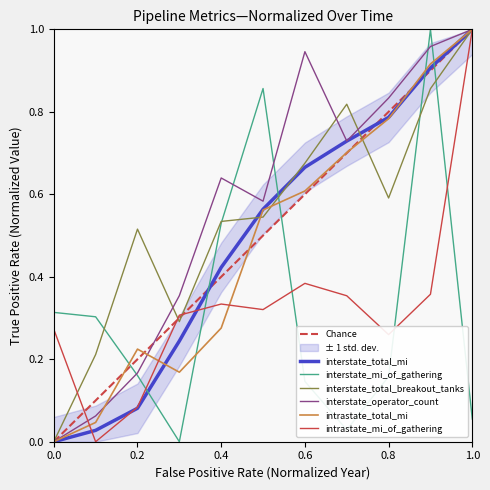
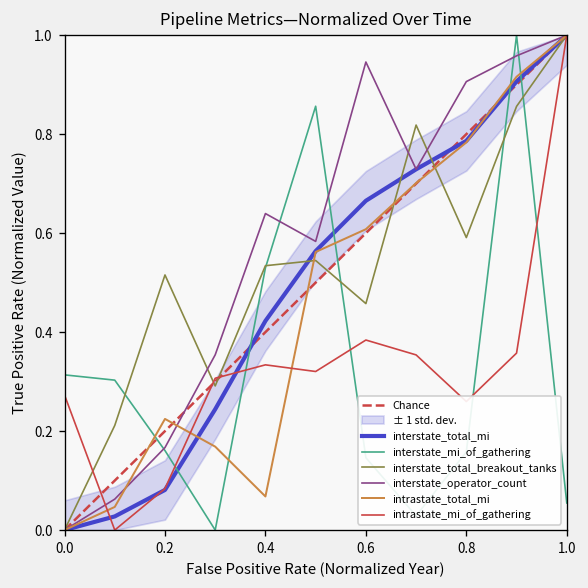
intrastate_total_mi, 0.4: 0.28 -> 0.07
interstate_total_breakout_tanks, 0.6: 0.68 -> 0.46
interstate_operator_count, 0.8: 0.83 -> 0.91
